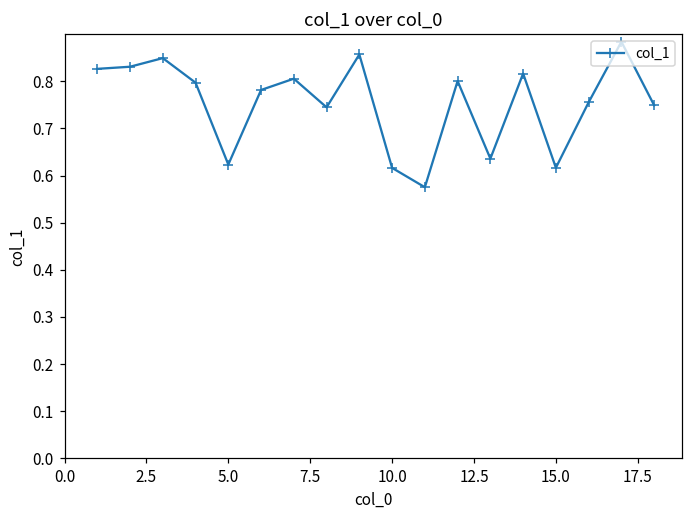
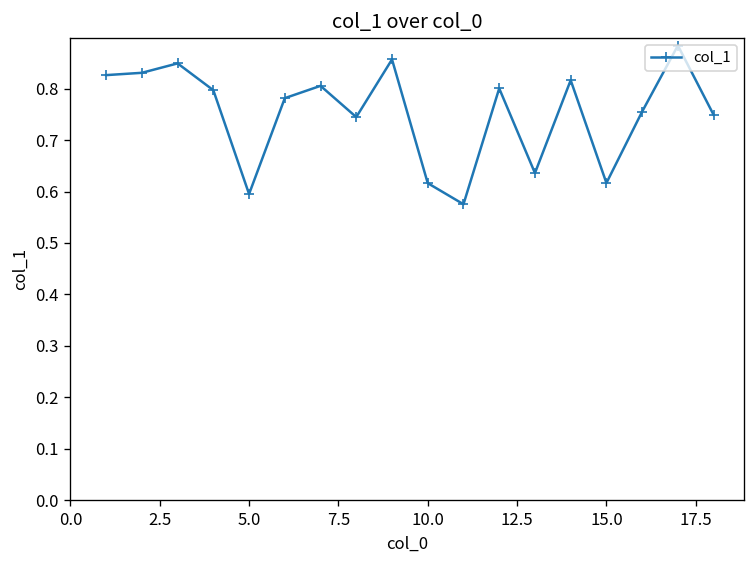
5.0: 0.62 -> 0.60
